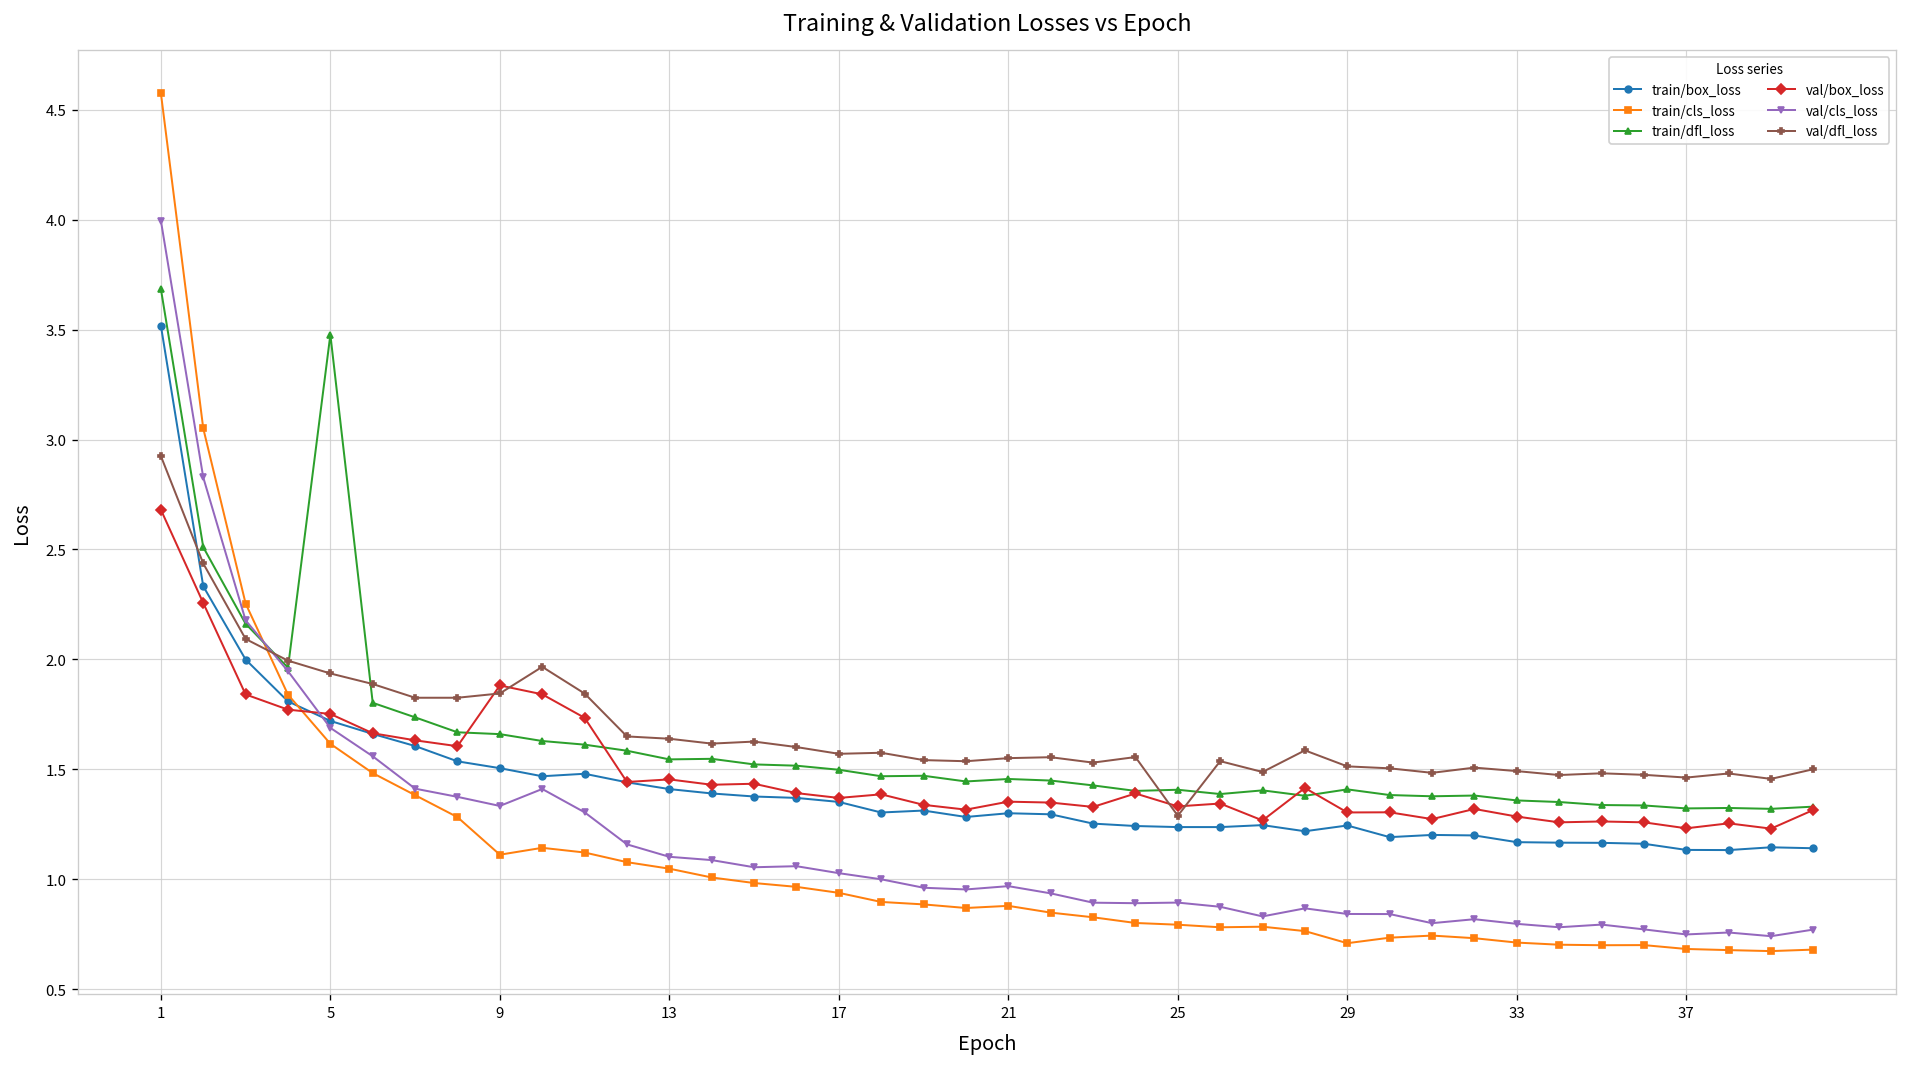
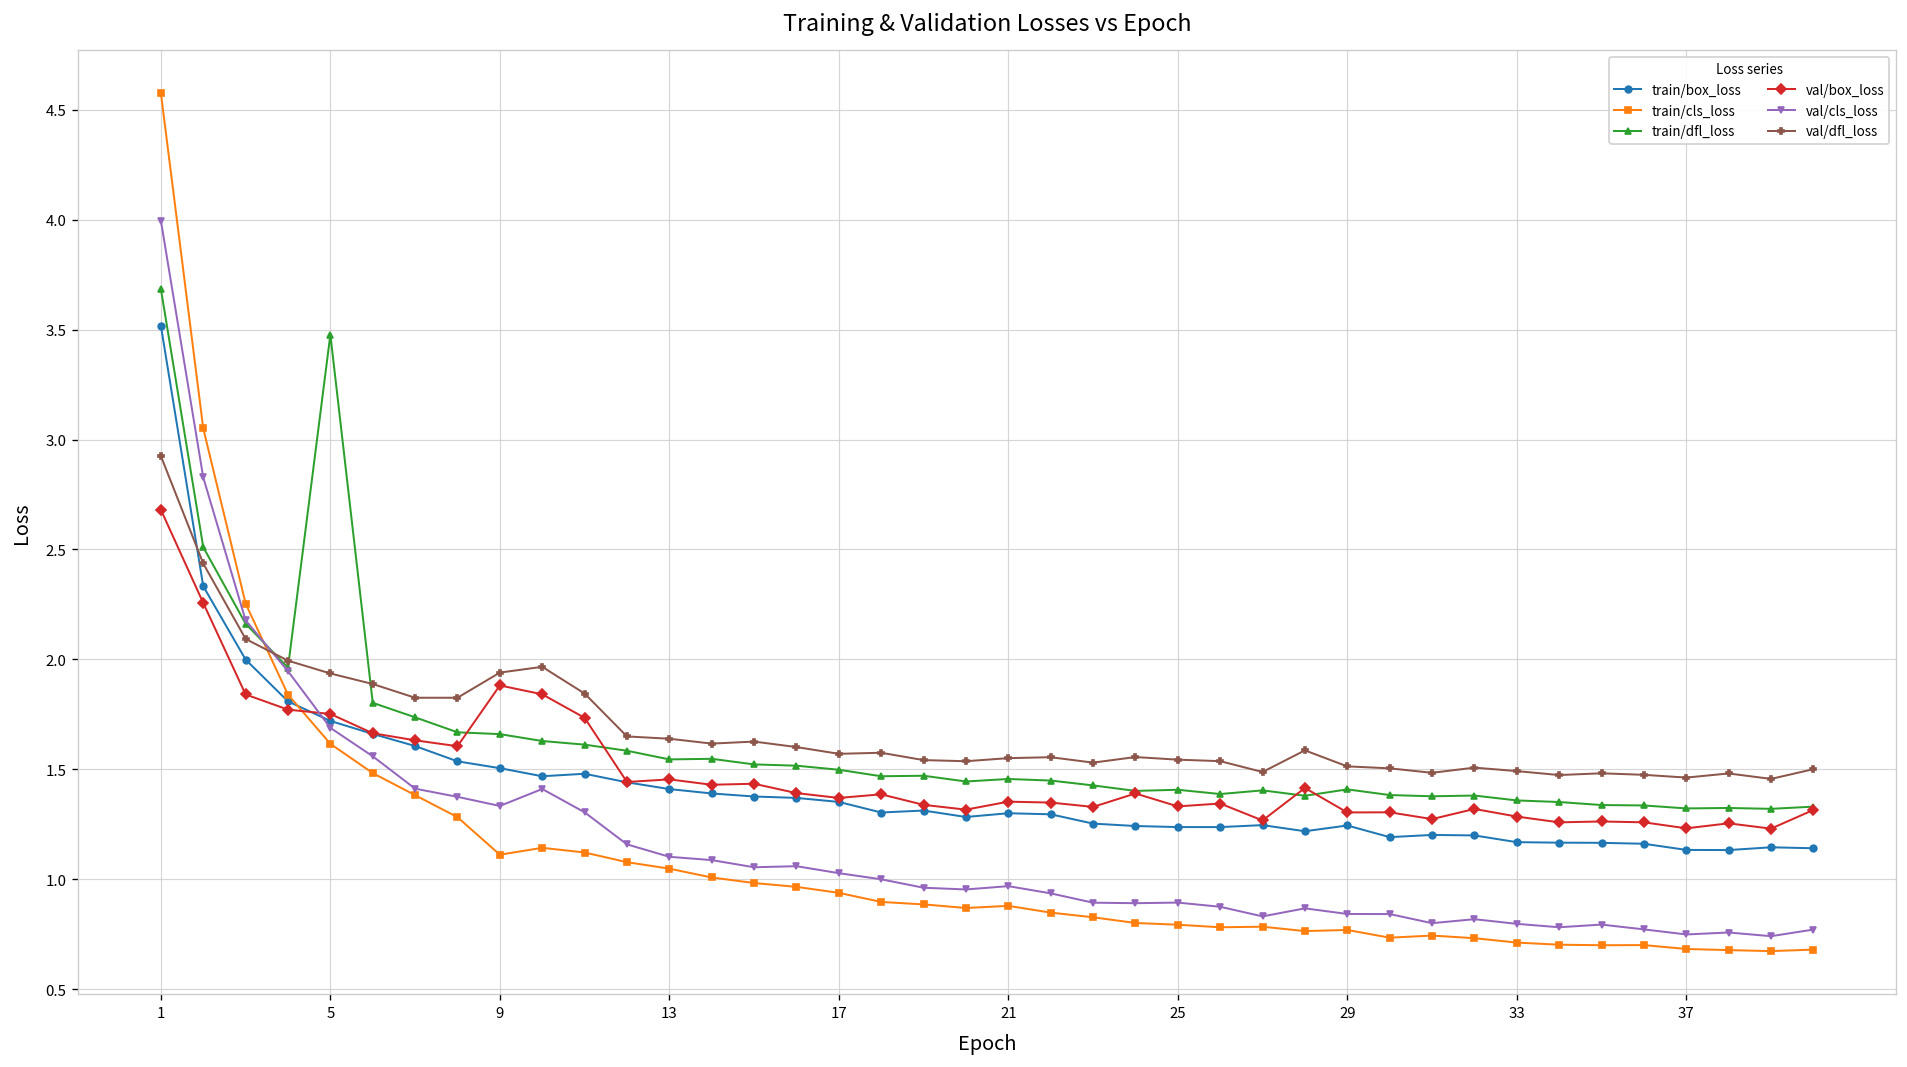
val/dfl_loss, 9: 1.84 -> 1.94
val/dfl_loss, 25: 1.29 -> 1.54
train/cls_loss, 29: 0.71 -> 0.77
